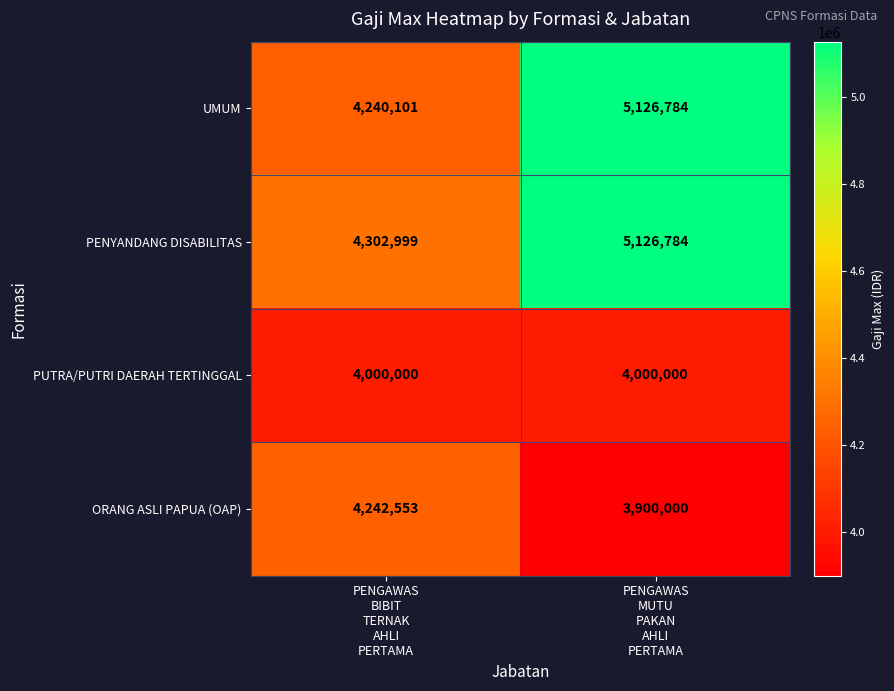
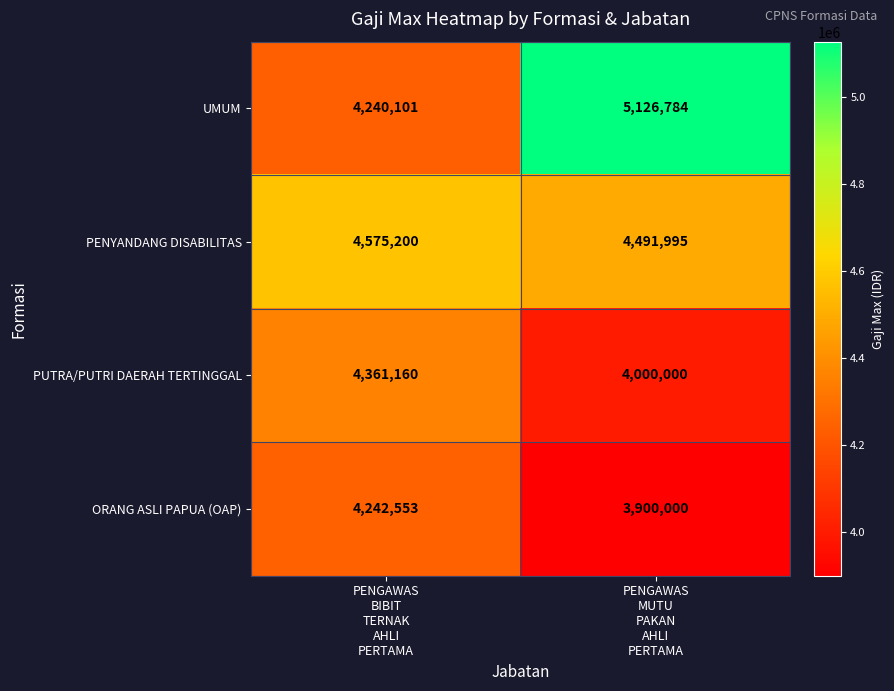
PENYANDANG DISABILITAS, PENGAWAS BIBIT TERNAK AHLI PERTAMA: 4,302,999 -> 4,575,200
PENYANDANG DISABILITAS, PENGAWAS MUTU PAKAN AHLI PERTAMA: 5,126,784 -> 4,491,995
PUTRA/PUTRI DAERAH TERTINGGAL, PENGAWAS BIBIT TERNAK AHLI PERTAMA: 4,000,000 -> 4,361,160
